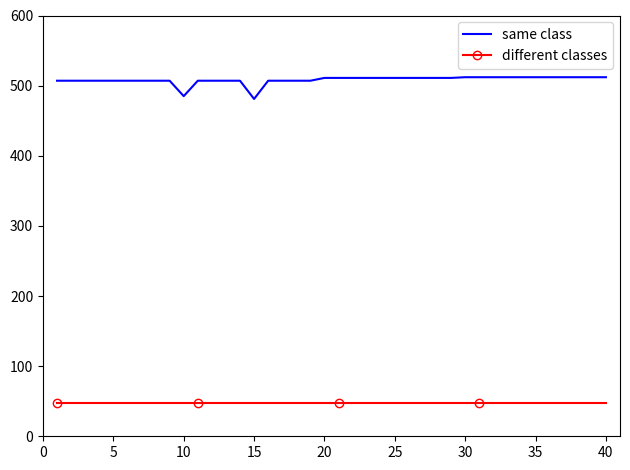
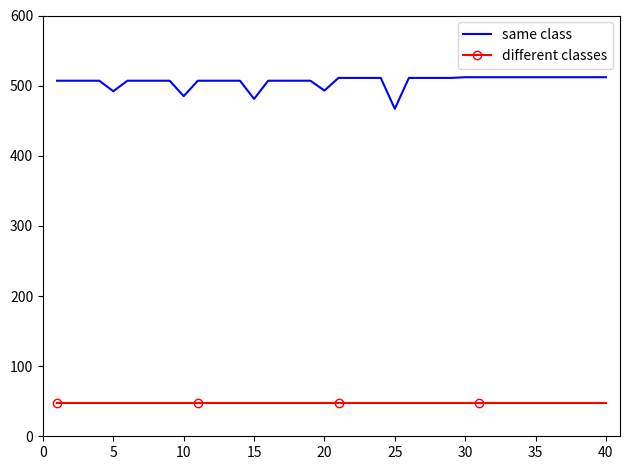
same class, 5: 510 -> 490
same class, 20: 510 -> 490
same class, 25: 510 -> 470
